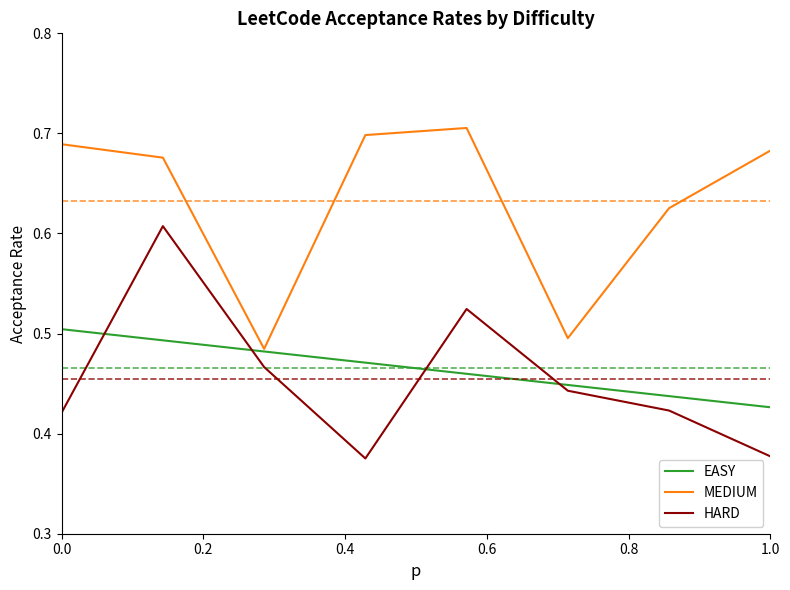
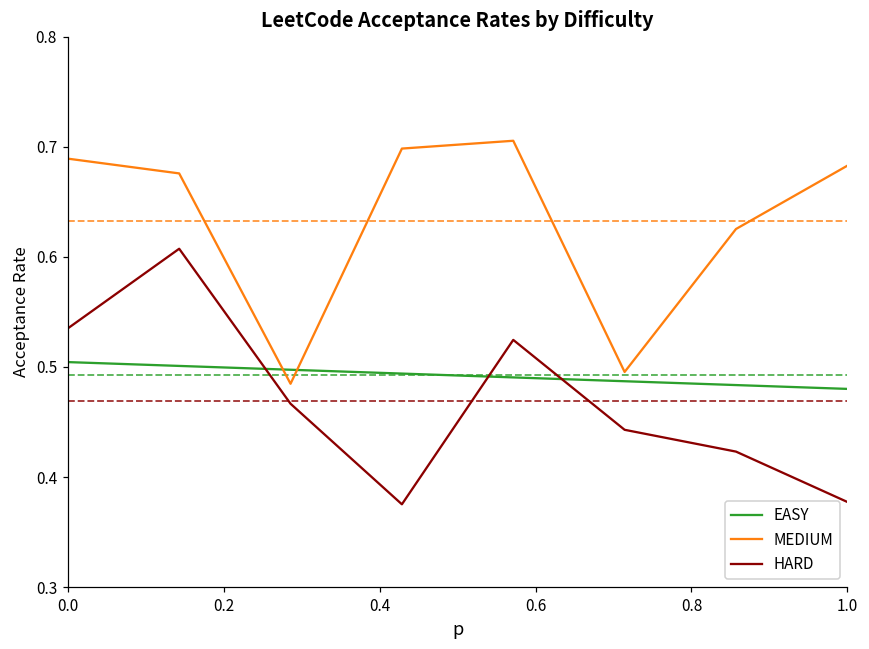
HARD, 0.0: 0.421 -> 0.535
EASY, 1.0: 0.426 -> 0.480
